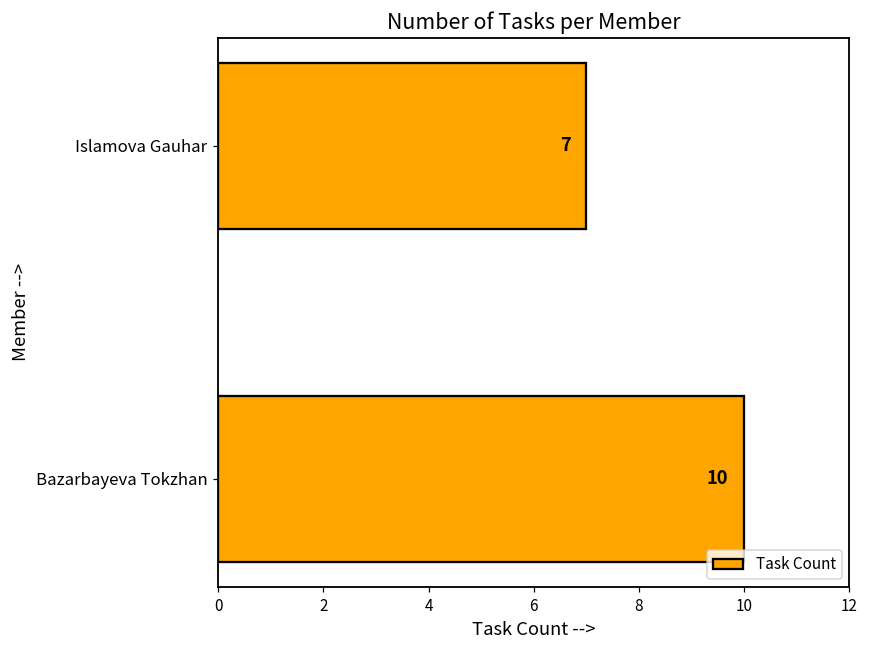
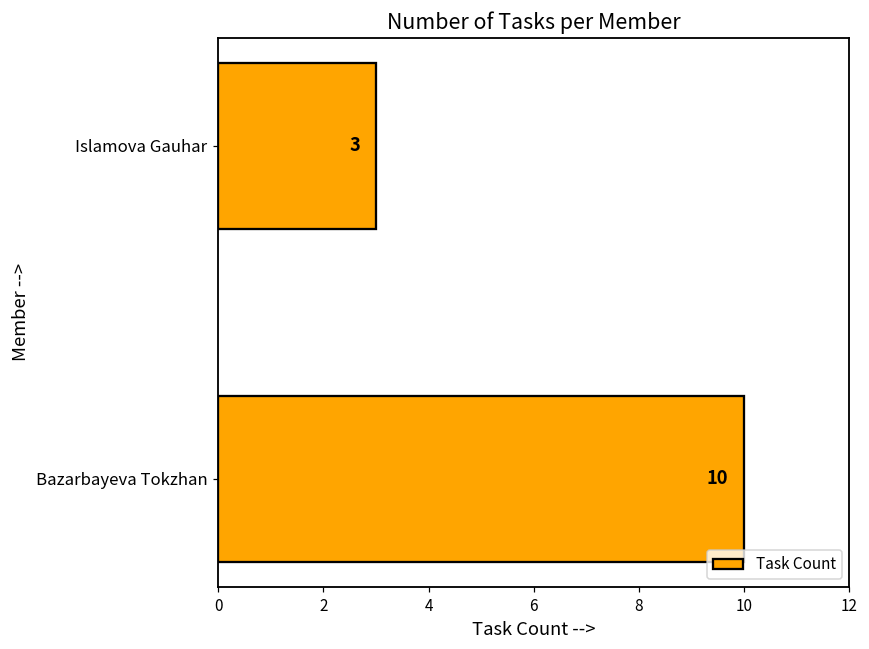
Islamova Gauhar: 7 -> 3
